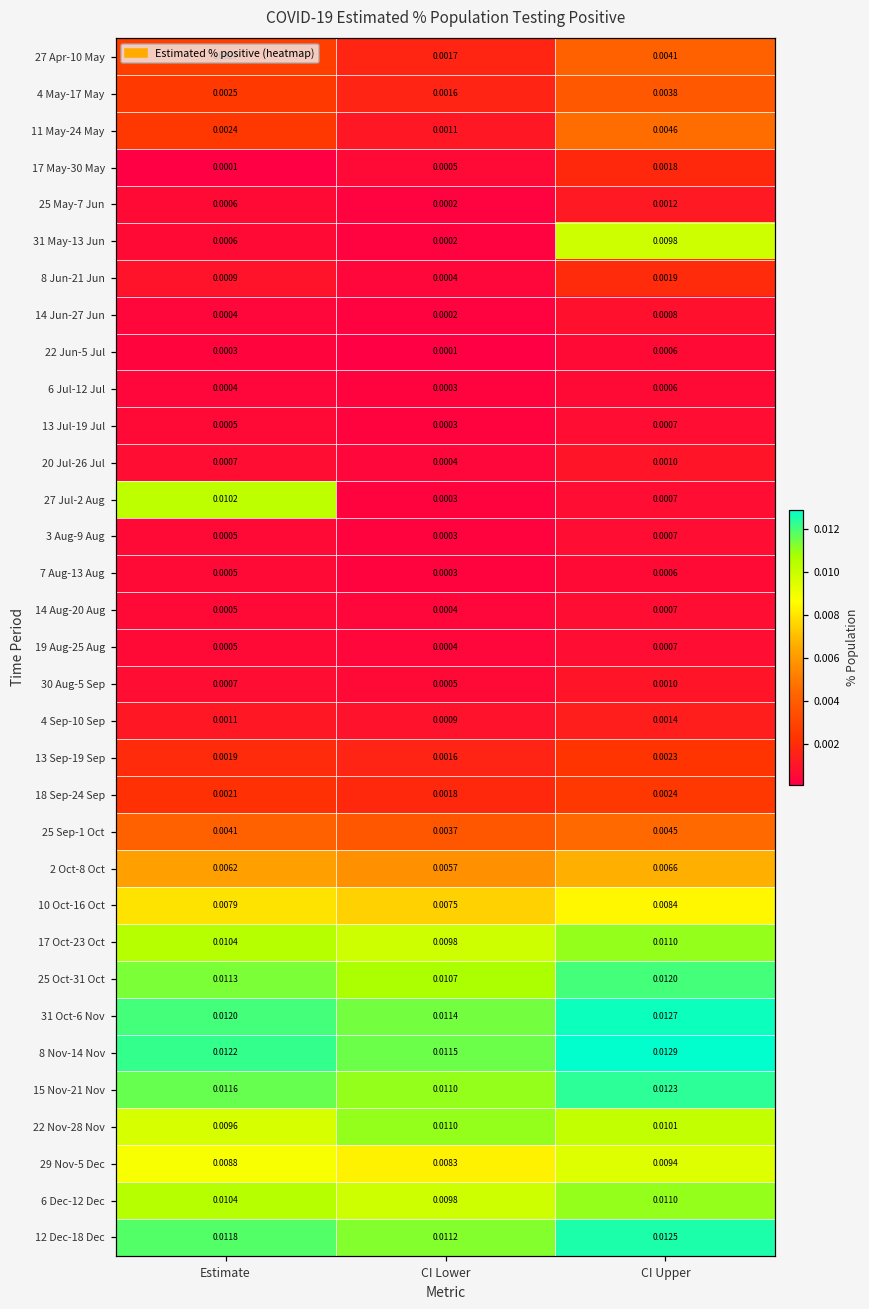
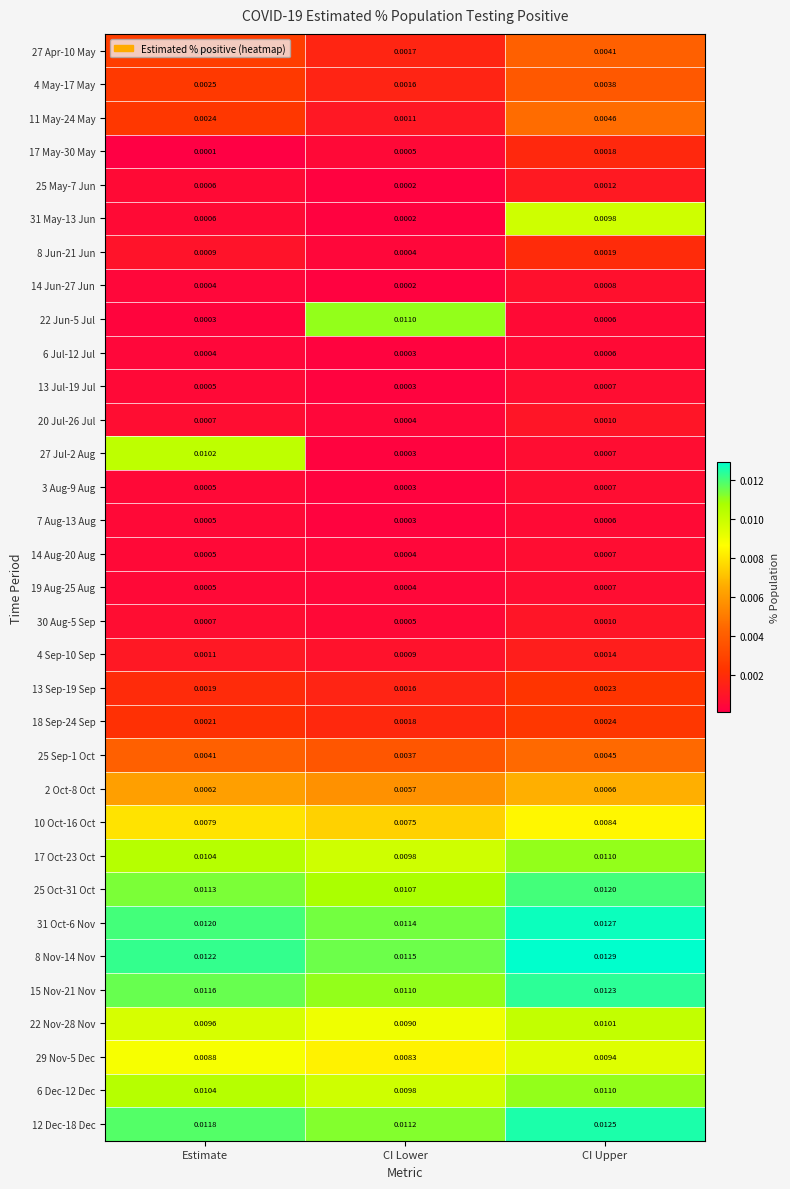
22 Jun-5 Jul, CI Lower: 0.0001 -> 0.0110
22 Nov-28 Nov, CI Lower: 0.0110 -> 0.0090
